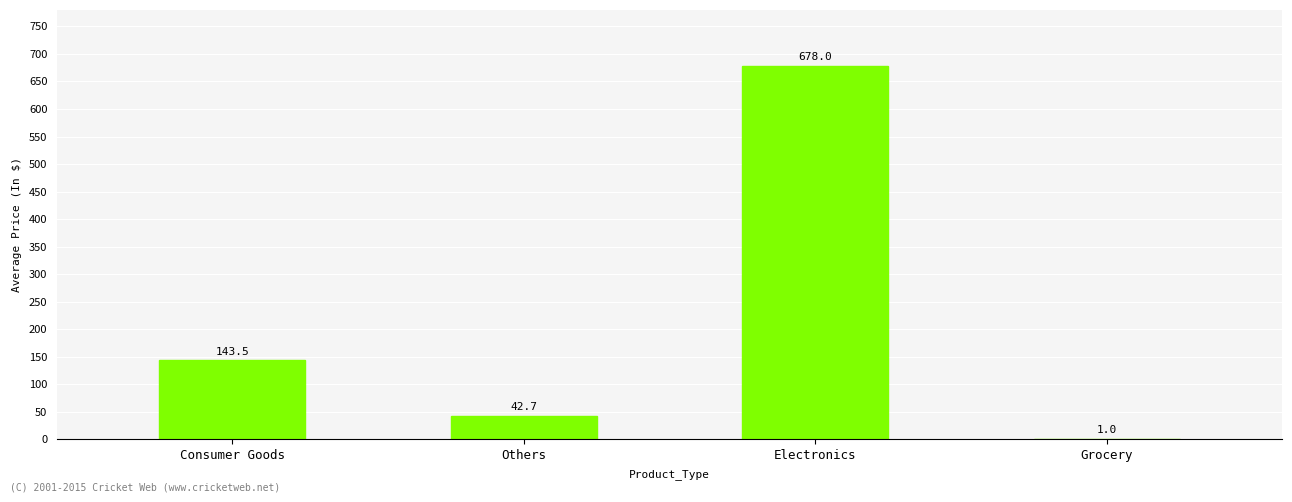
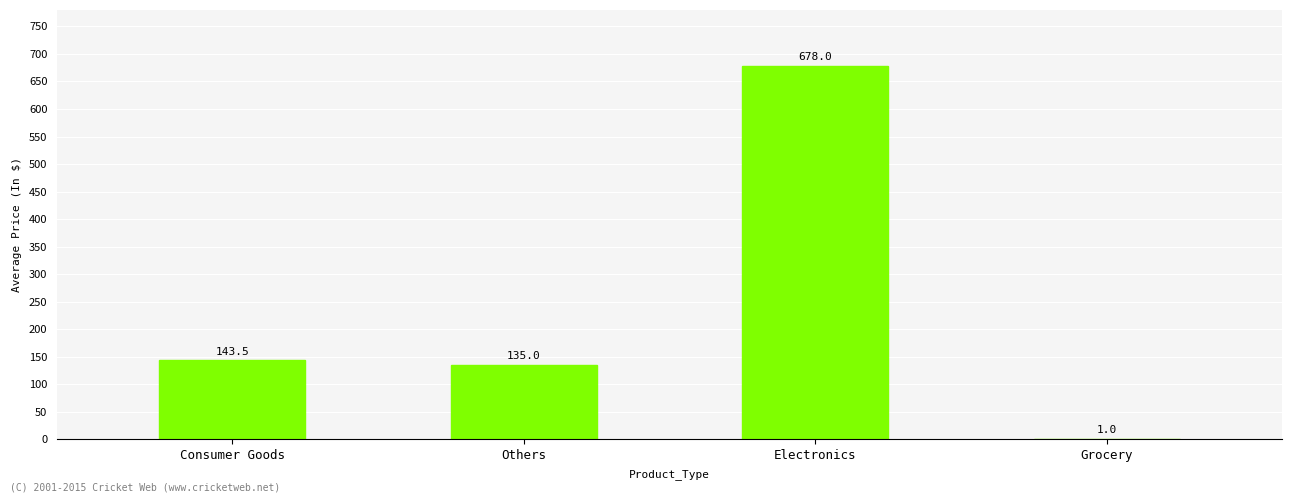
Others: 42.7 -> 135.0
